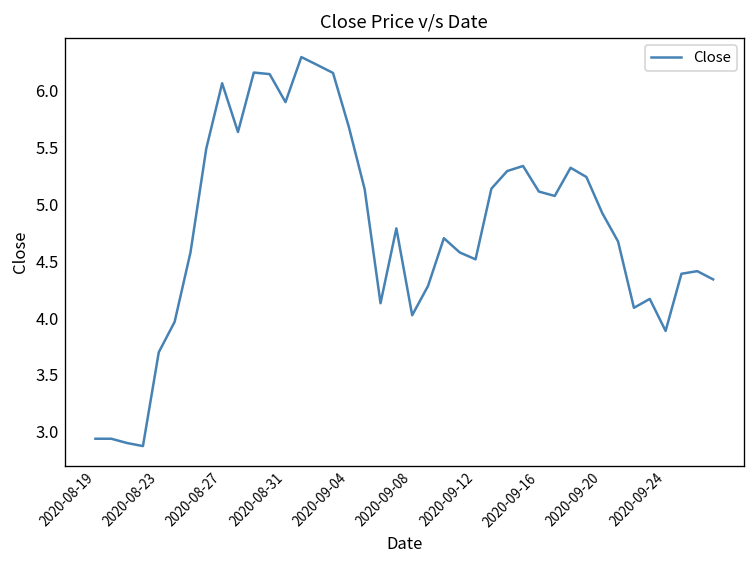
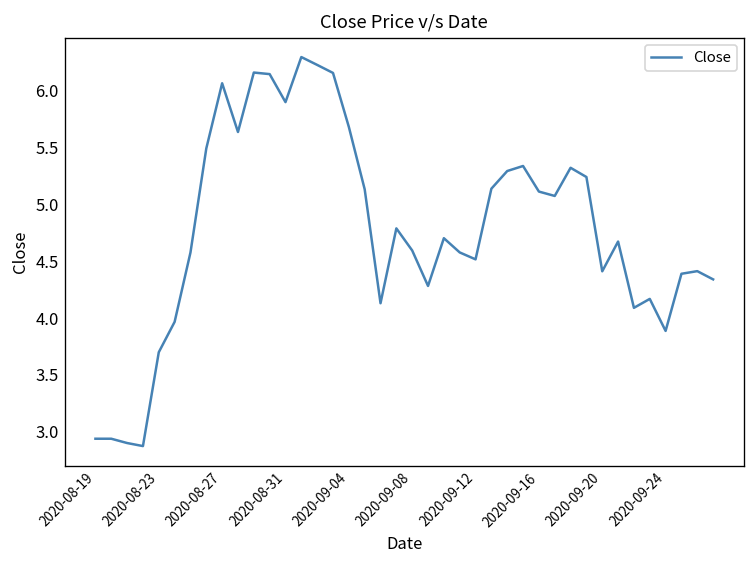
2020-09-08: 4.0 -> 4.6
2020-09-20: 4.9 -> 4.4
